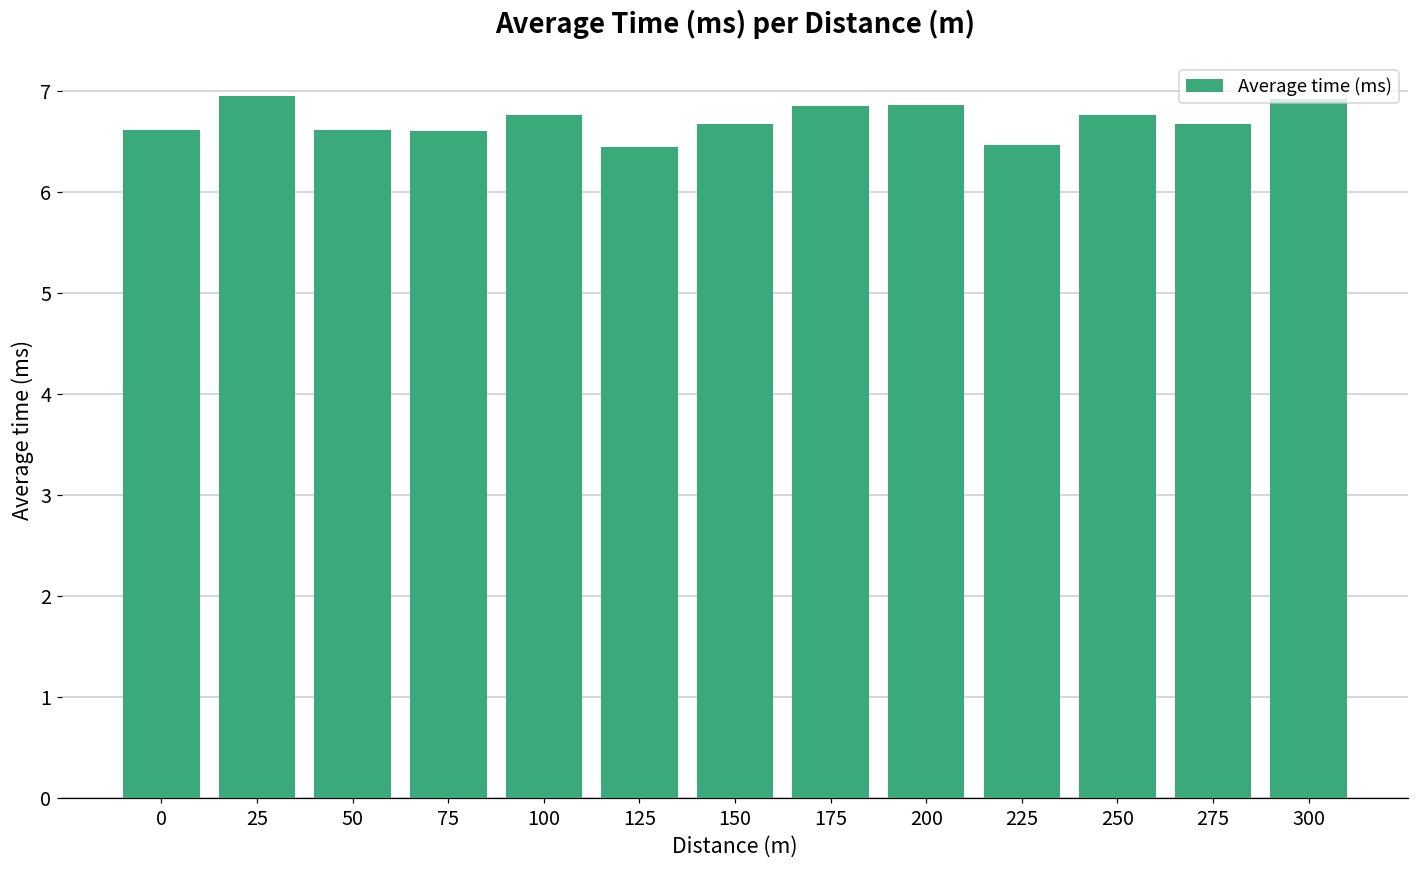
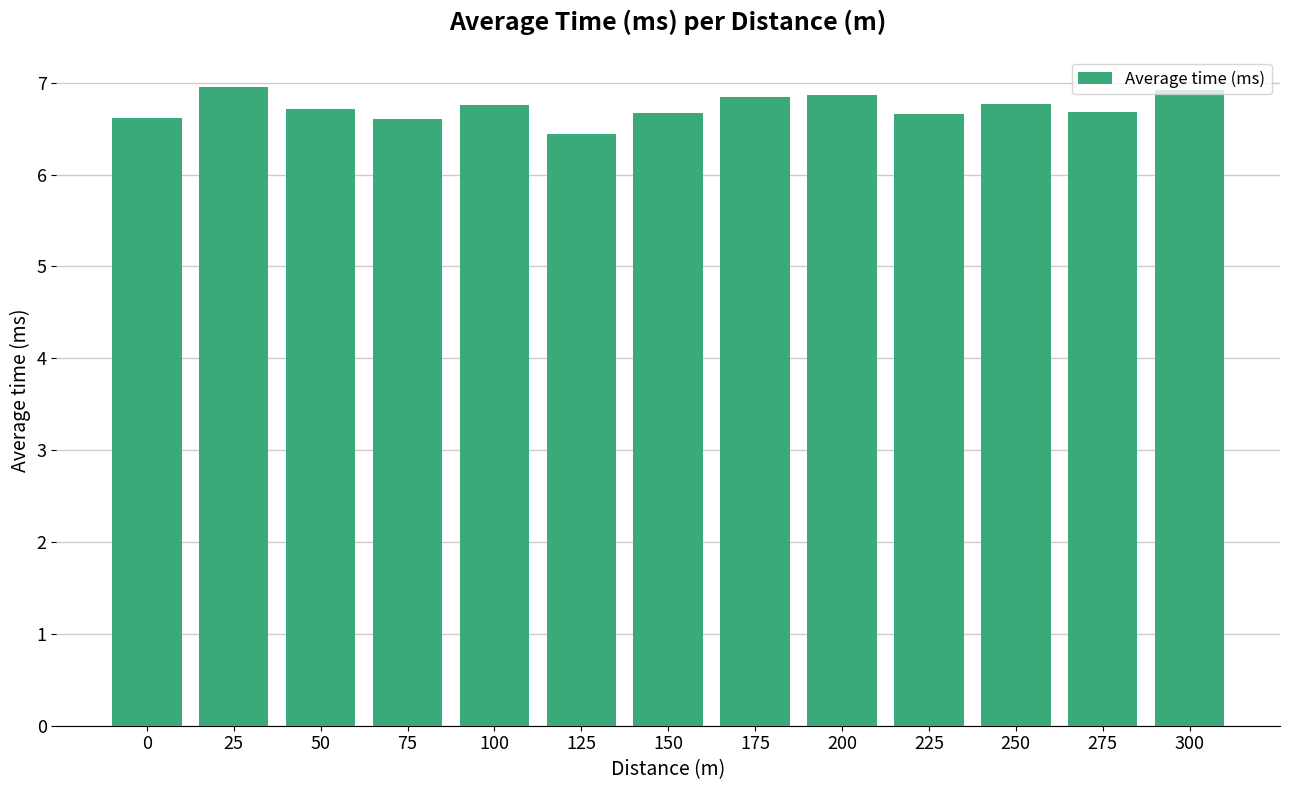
50: 6.6 -> 6.7
225: 6.5 -> 6.7
